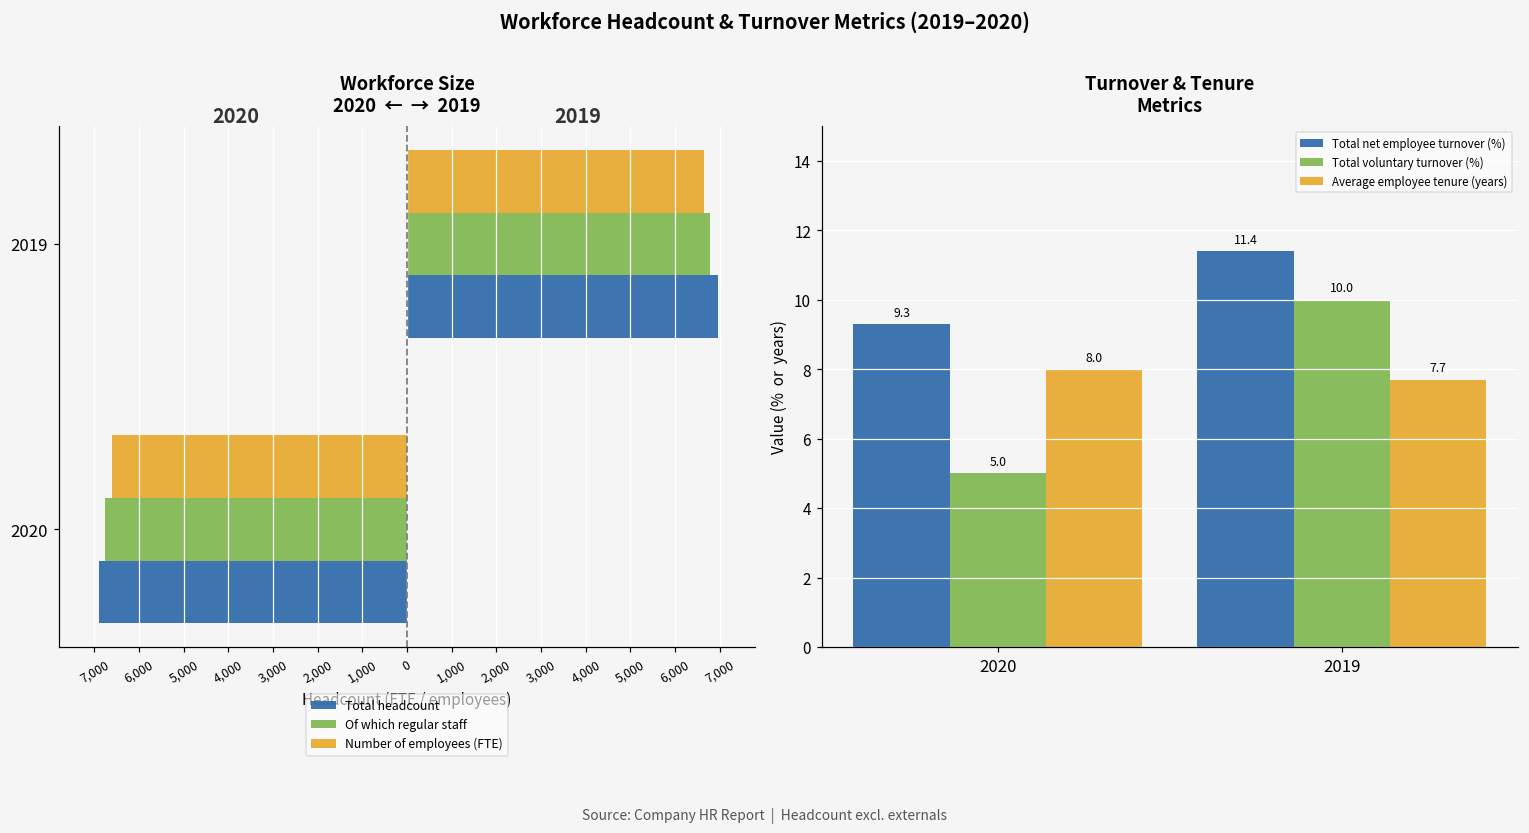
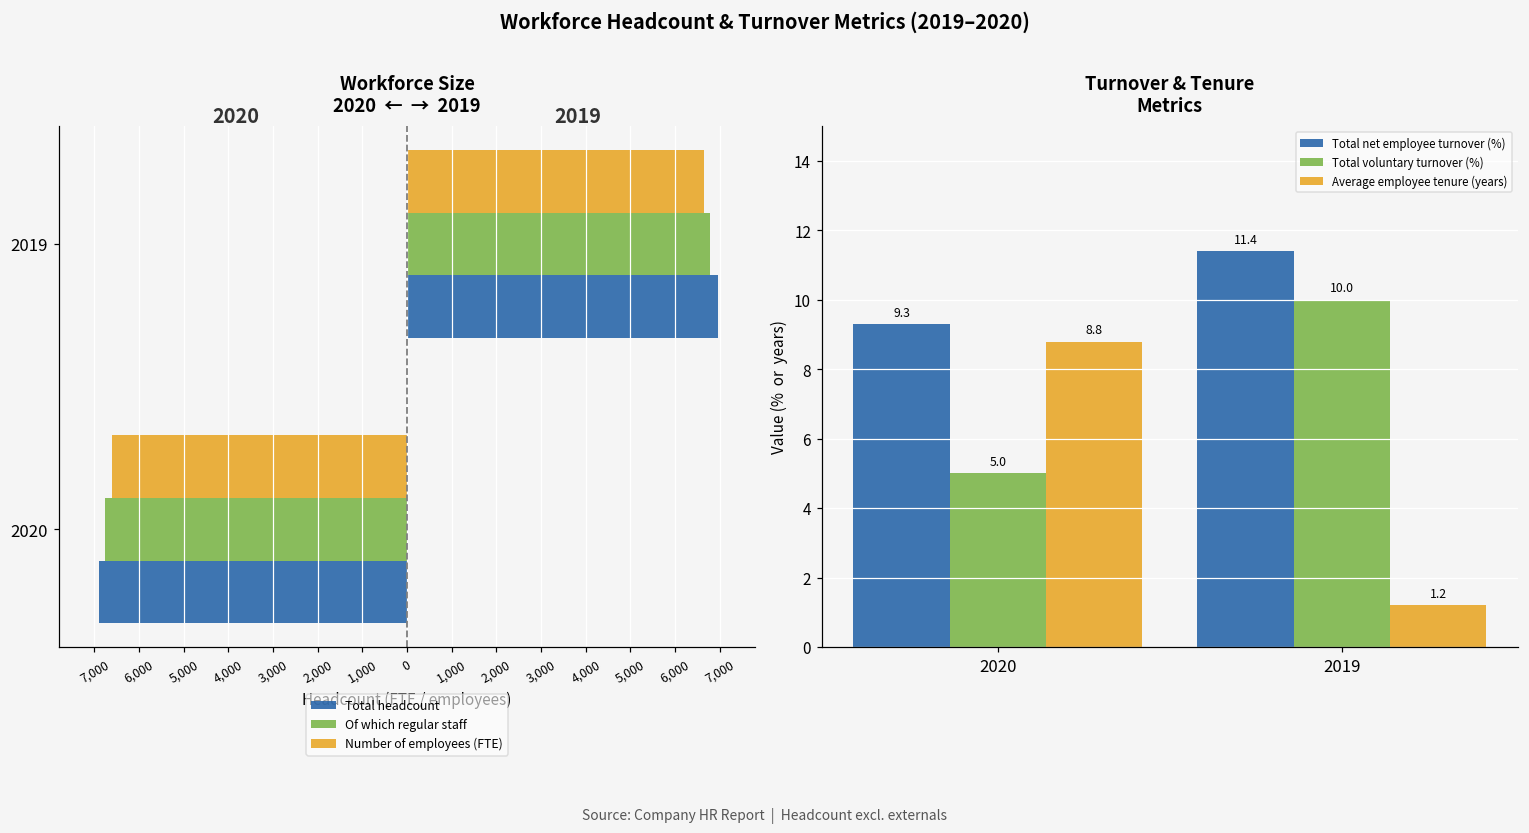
Turnover & Tenure Metrics, Average employee tenure (years), 2020: 8.0 -> 8.8
Turnover & Tenure Metrics, Average employee tenure (years), 2019: 7.7 -> 1.2
